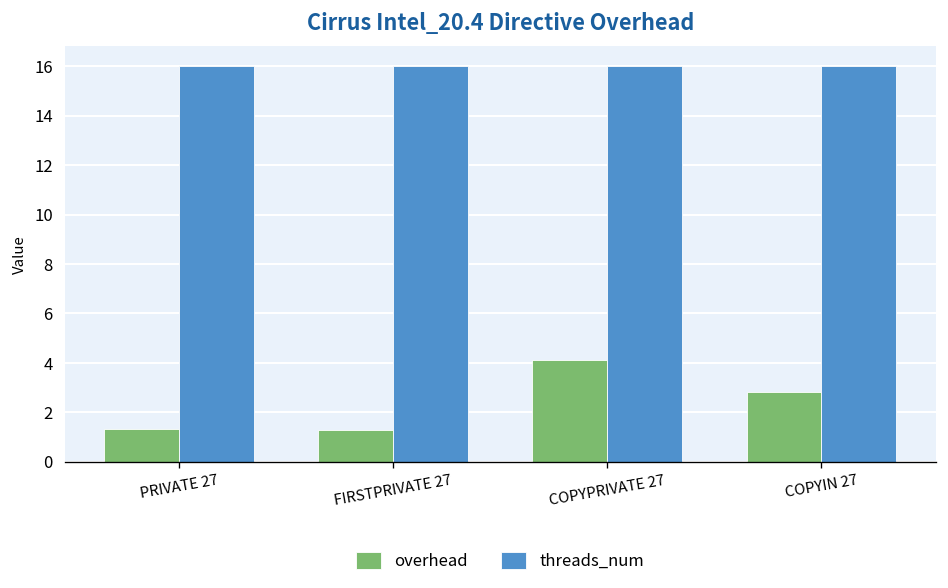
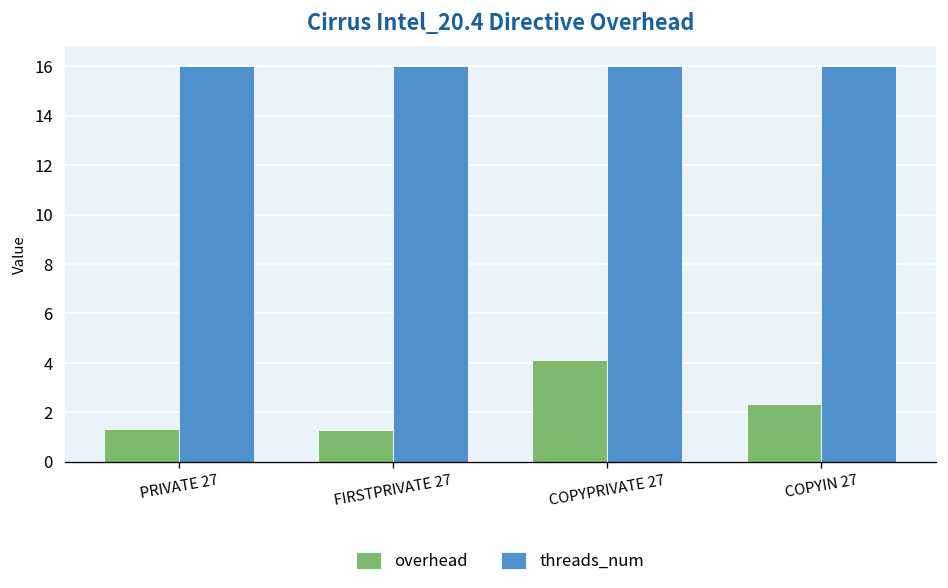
overhead, COPYIN 27: 2.8 -> 2.3
